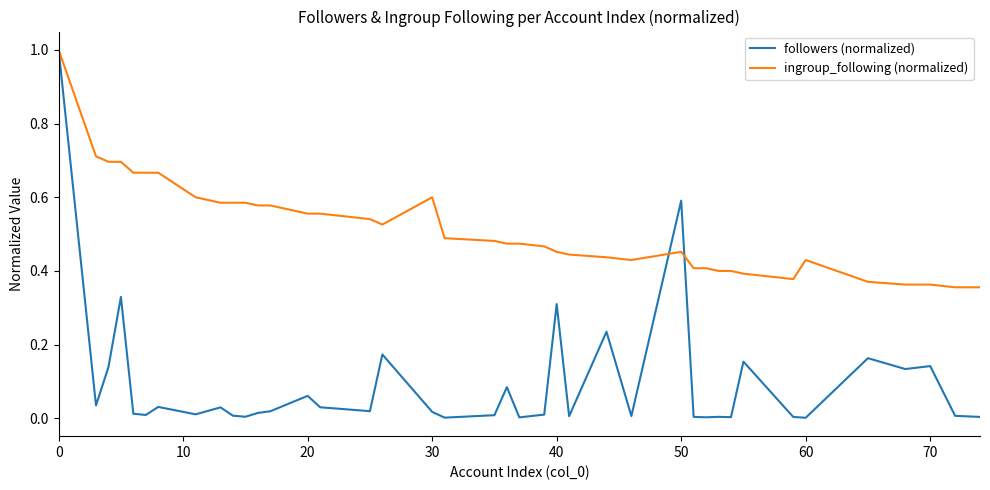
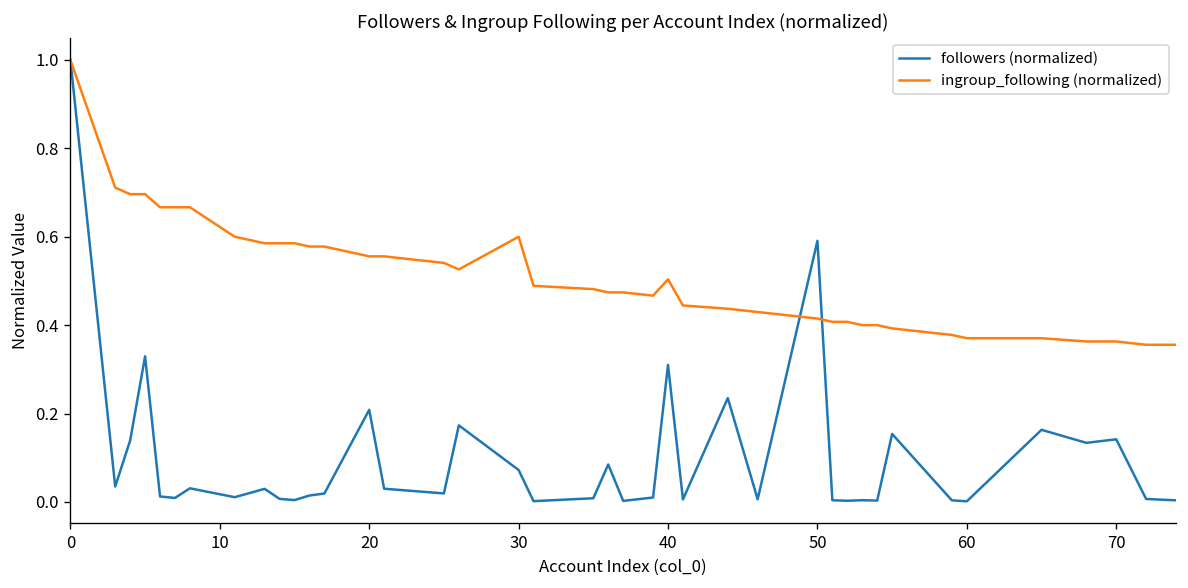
followers (normalized), 20: 0.06 -> 0.21
followers (normalized), 30: 0.02 -> 0.07
ingroup_following (normalized), 40: 0.45 -> 0.50
ingroup_following (normalized), 50: 0.45 -> 0.41
ingroup_following (normalized), 60: 0.43 -> 0.37
